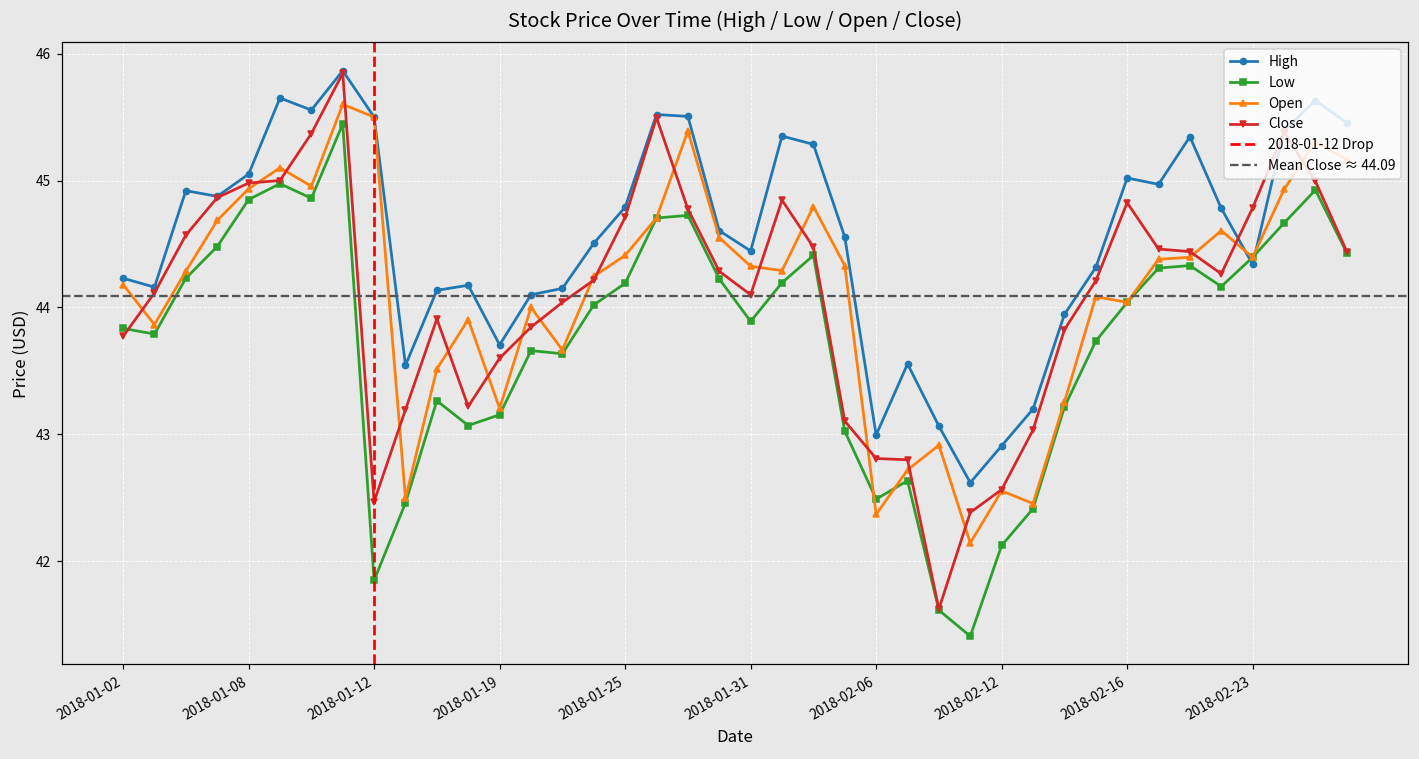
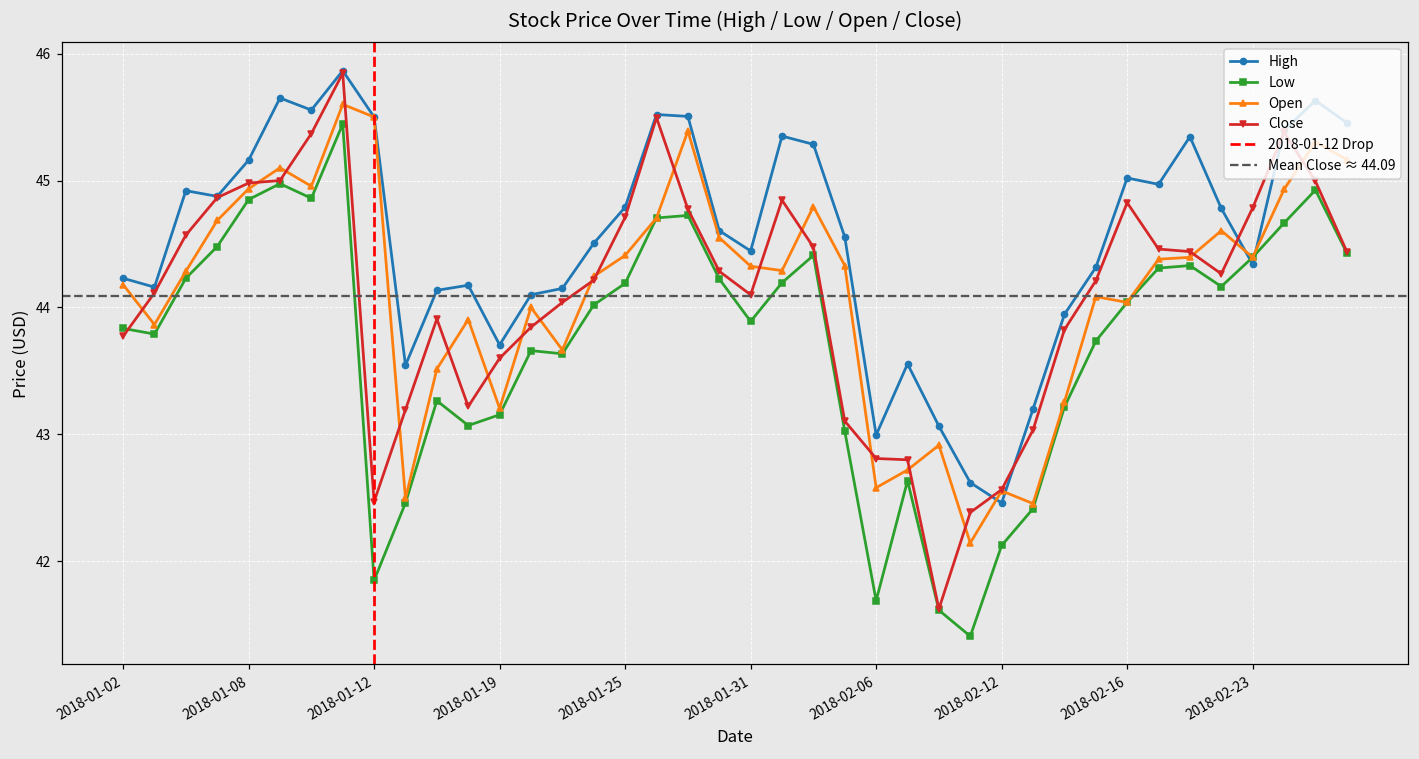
High, 2018-01-08: 45.05 -> 45.16
Low, 2018-02-06: 42.49 -> 41.69
Open, 2018-02-06: 42.37 -> 42.58
High, 2018-02-12: 42.91 -> 42.46
